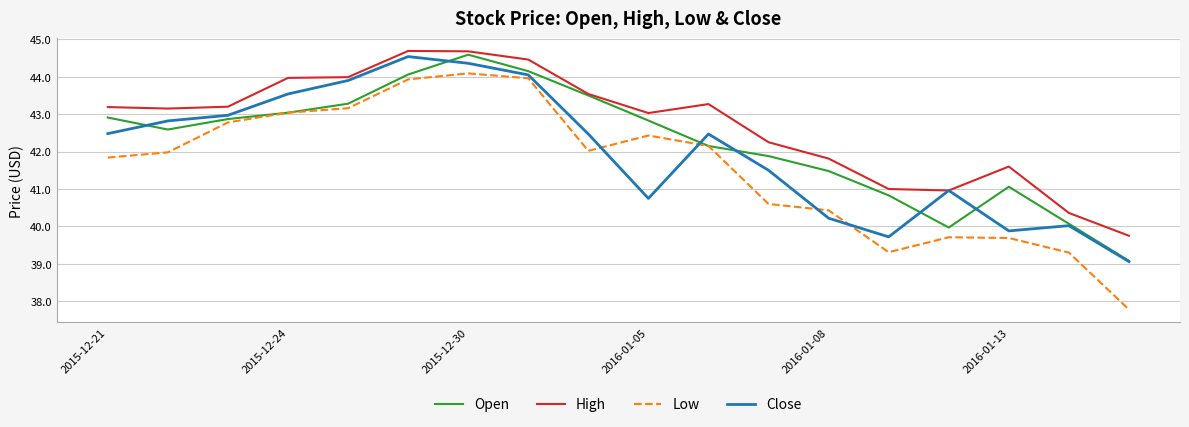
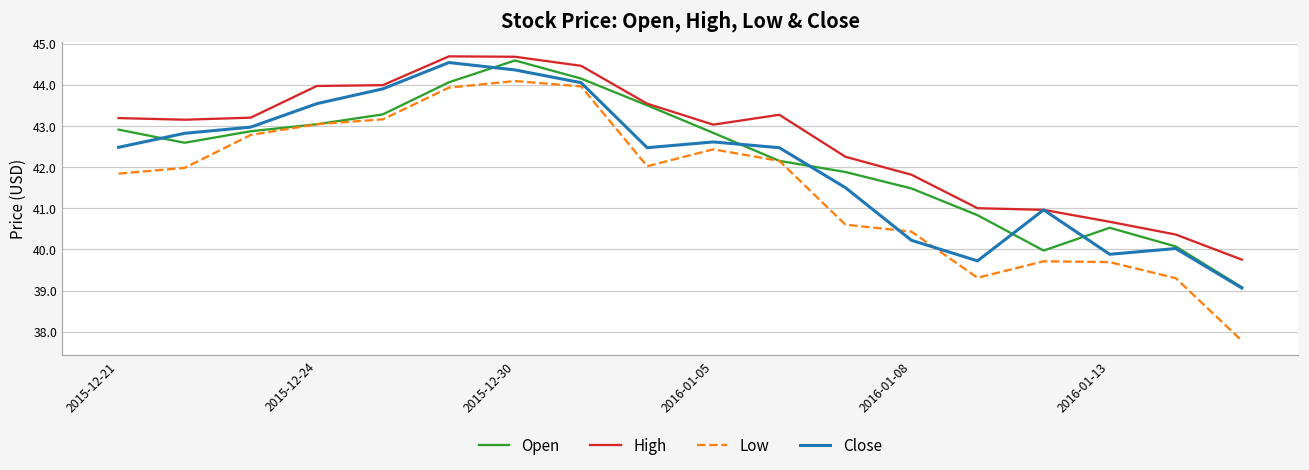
Close, 2016-01-05: 40.7 -> 42.6
Open, 2016-01-13: 41.1 -> 40.5
High, 2016-01-13: 41.6 -> 40.7
